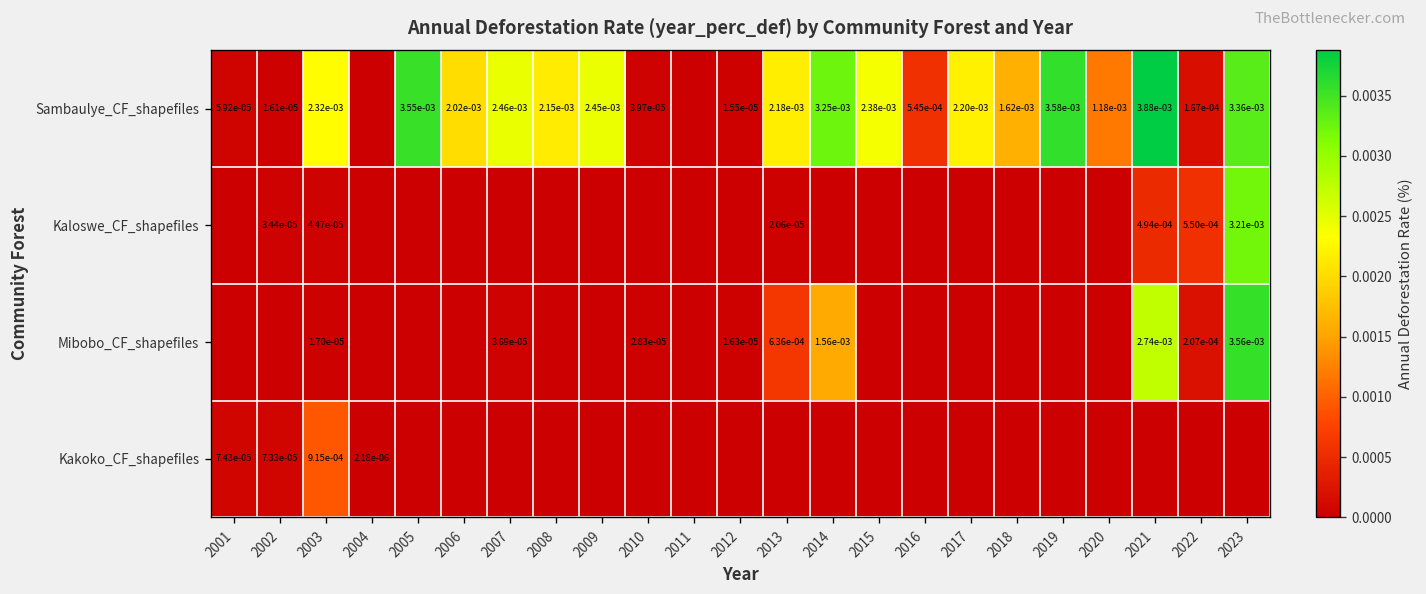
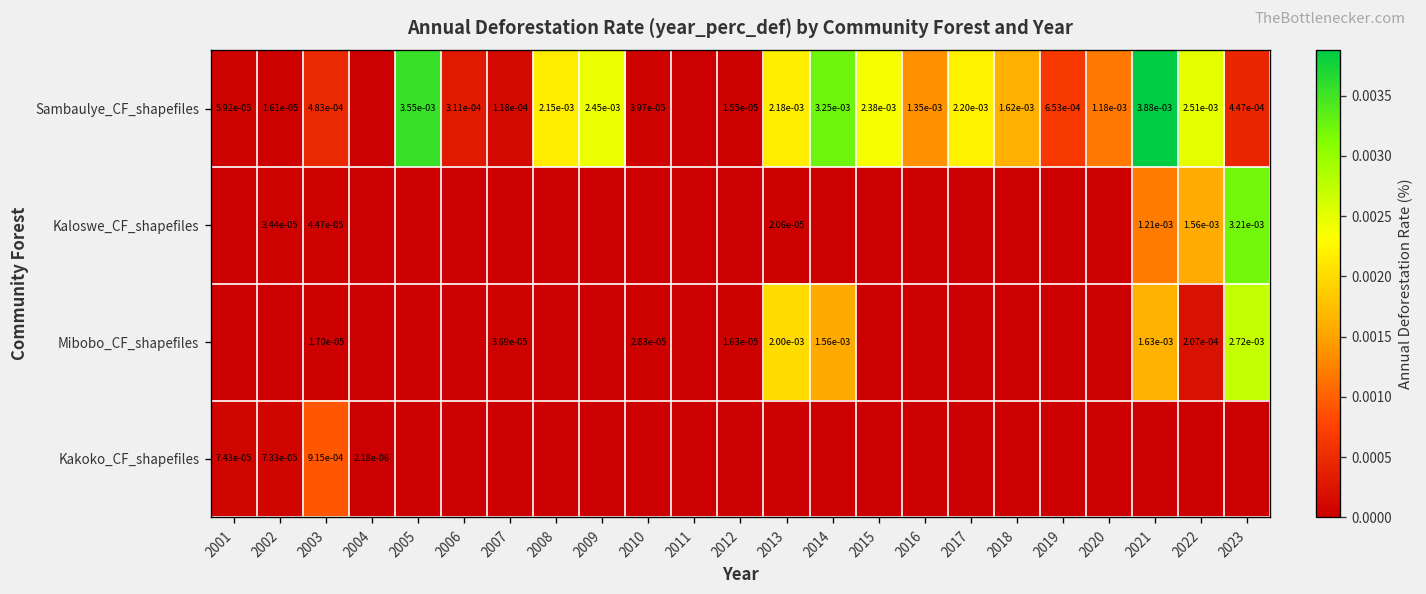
Sambaulye_CF_shapefiles, 2003: 2.32e-03 -> 4.83e-04
Sambaulye_CF_shapefiles, 2006: 2.02e-03 -> 3.11e-04
Sambaulye_CF_shapefiles, 2007: 2.46e-03 -> 1.18e-04
Sambaulye_CF_shapefiles, 2016: 5.45e-04 -> 1.35e-03
Sambaulye_CF_shapefiles, 2019: 3.58e-03 -> 6.53e-04
Sambaulye_CF_shapefiles, 2022: 1.67e-04 -> 2.51e-03
Sambaulye_CF_shapefiles, 2023: 3.36e-03 -> 4.47e-04
Kaloswe_CF_shapefiles, 2021: 4.94e-04 -> 1.21e-03
Kaloswe_CF_shapefiles, 2022: 5.50e-04 -> 1.56e-03
Mibobo_CF_shapefiles, 2013: 6.36e-04 -> 2.00e-03
Mibobo_CF_shapefiles, 2021: 2.74e-03 -> 1.63e-03
Mibobo_CF_shapefiles, 2023: 3.56e-03 -> 2.72e-03
